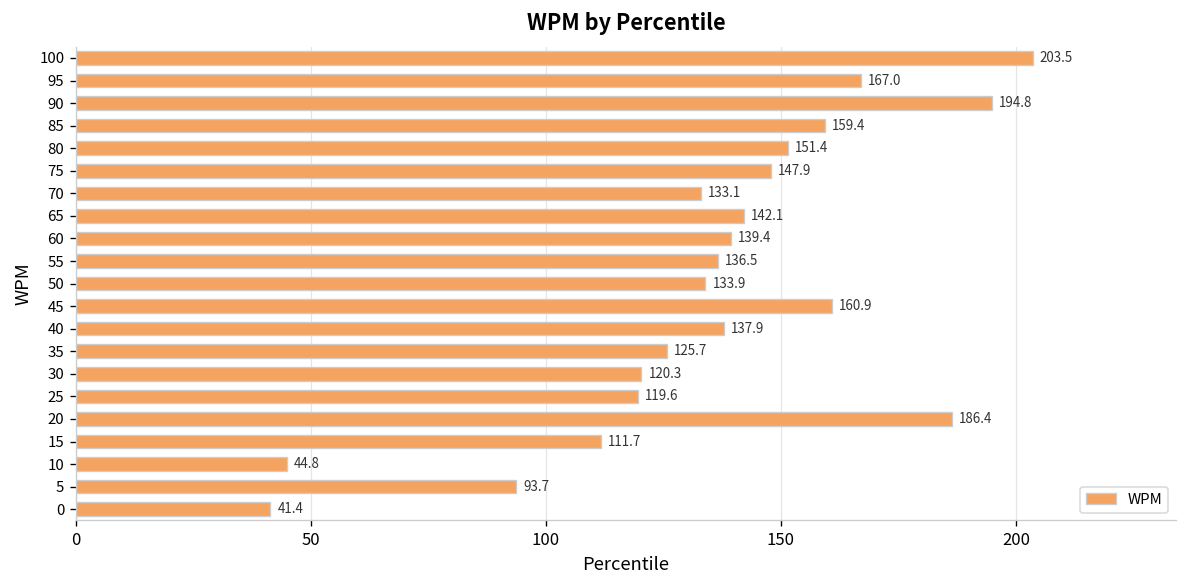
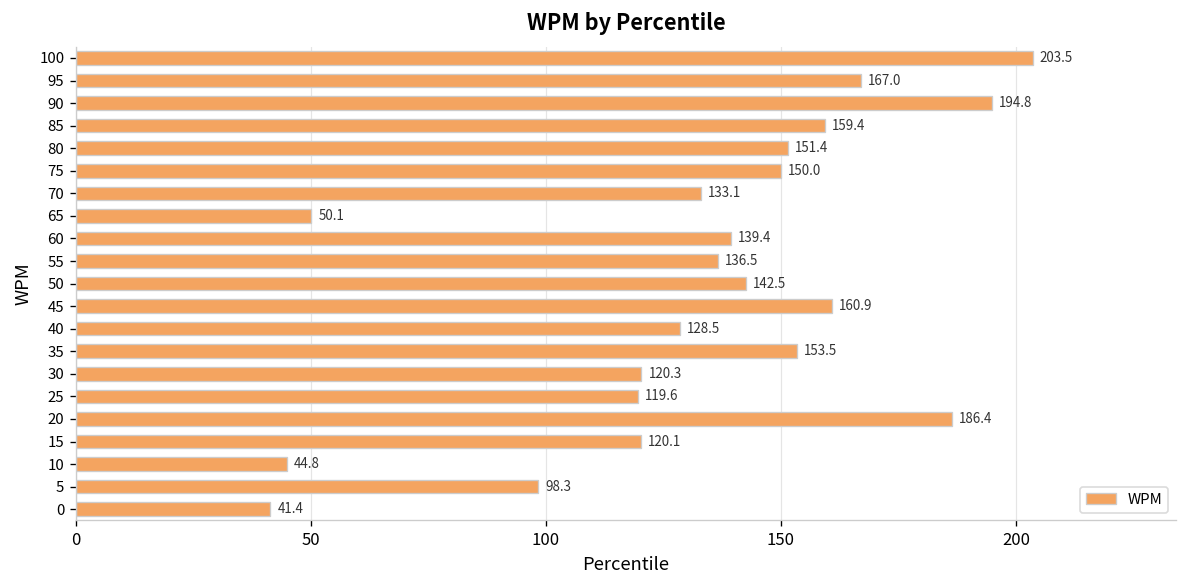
75: 147.9 -> 150.0
65: 142.1 -> 50.1
50: 133.9 -> 142.5
40: 137.9 -> 128.5
35: 125.7 -> 153.5
15: 111.7 -> 120.1
5: 93.7 -> 98.3
